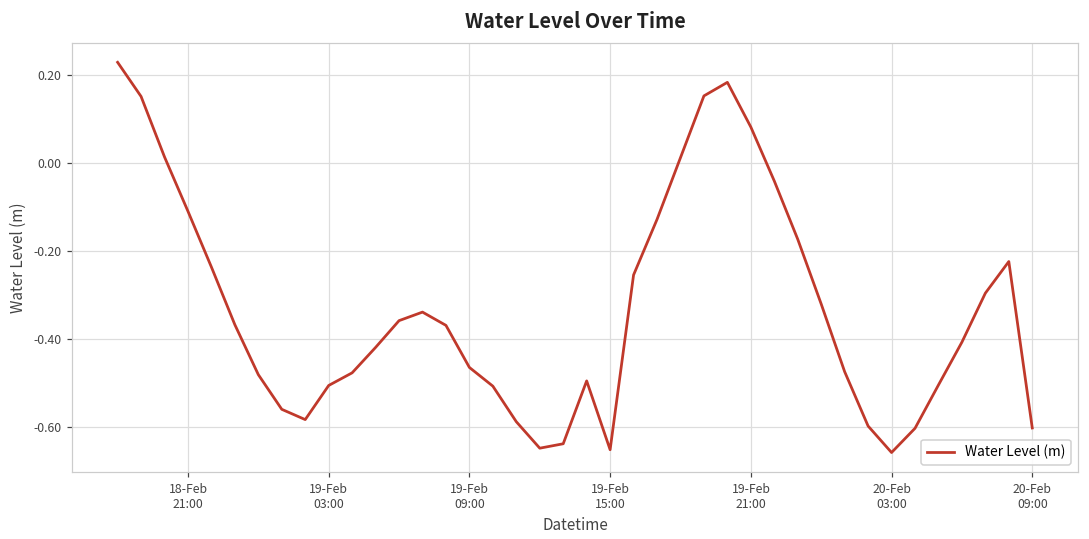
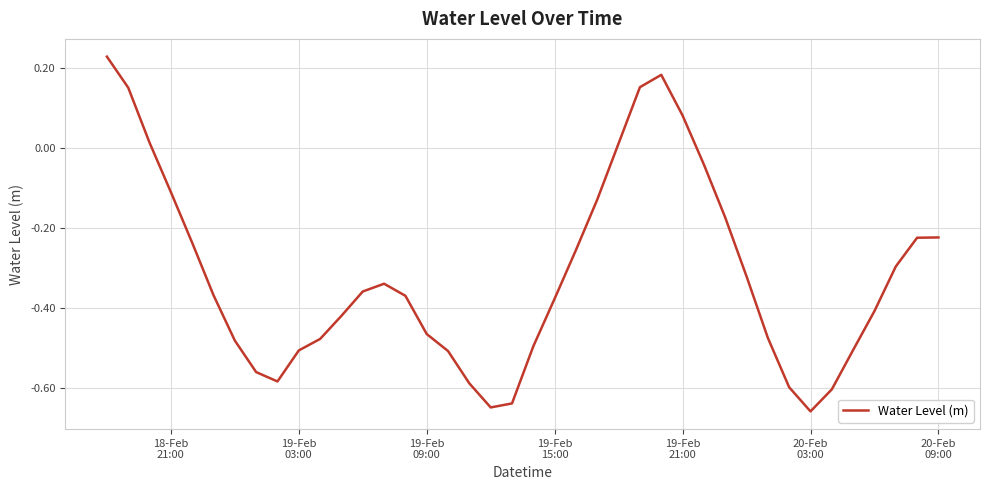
19-Feb 15:00: -0.65 -> -0.38
20-Feb 09:00: -0.60 -> -0.22
